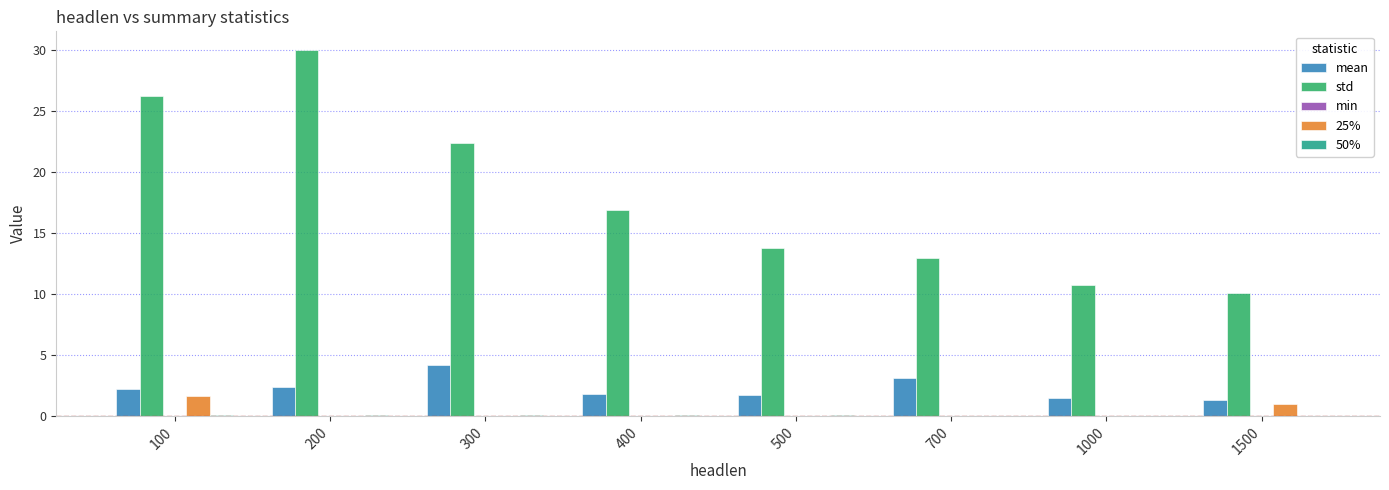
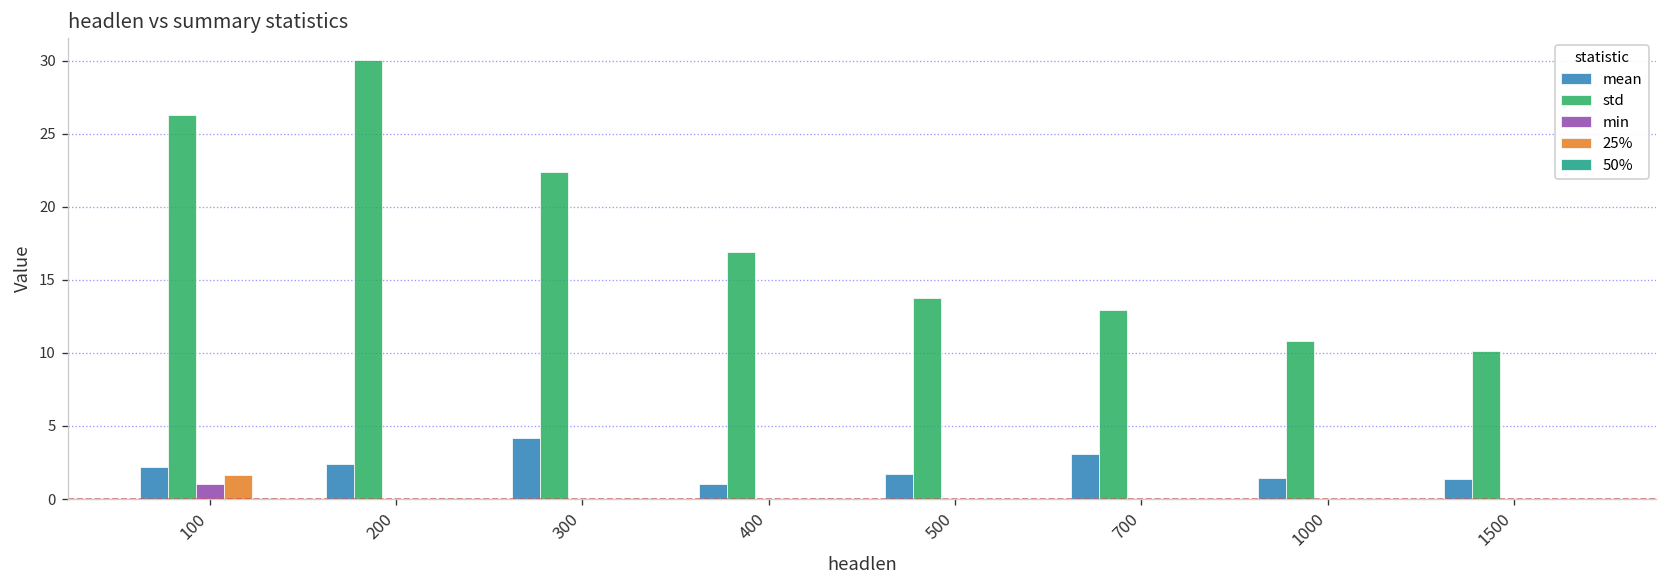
min, 100: 0.0 -> 1.1
mean, 400: 1.8 -> 1.0
25%, 1500: 1.0 -> 0.0
